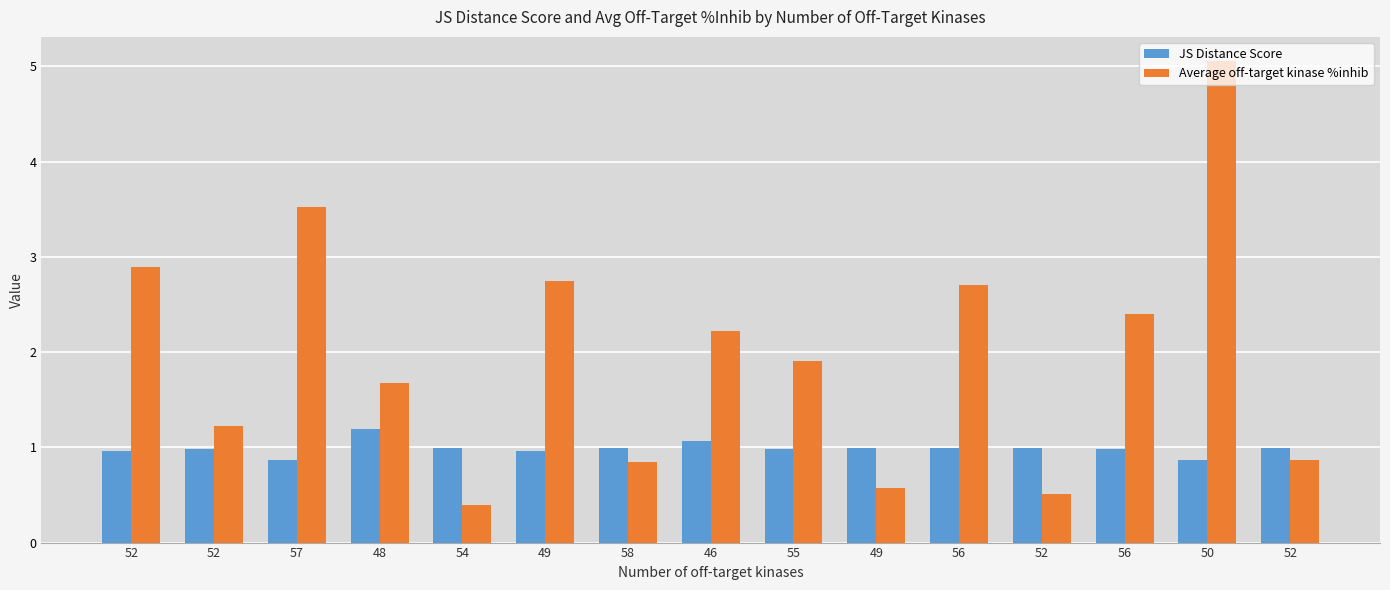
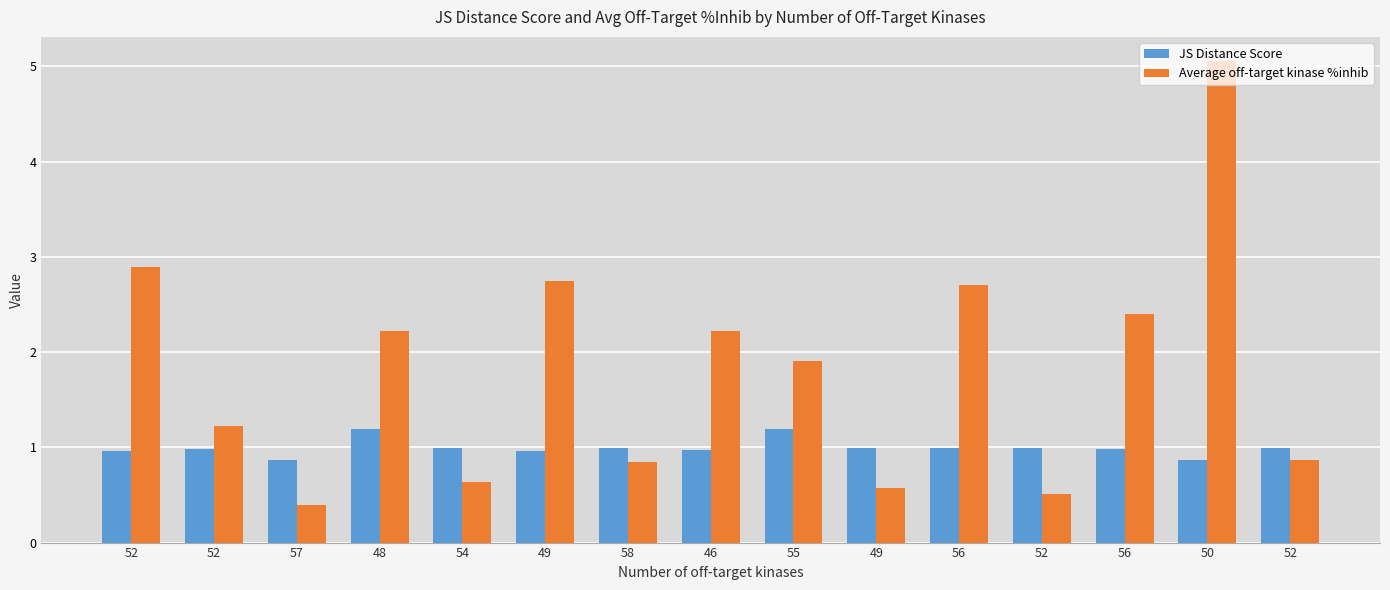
Average off-target kinase %inhib, 57: 3.5 -> 0.4
Average off-target kinase %inhib, 48: 1.7 -> 2.2
Average off-target kinase %inhib, 54: 0.4 -> 0.6
JS Distance Score, 46: 1.1 -> 1.0
JS Distance Score, 55: 1.0 -> 1.2
